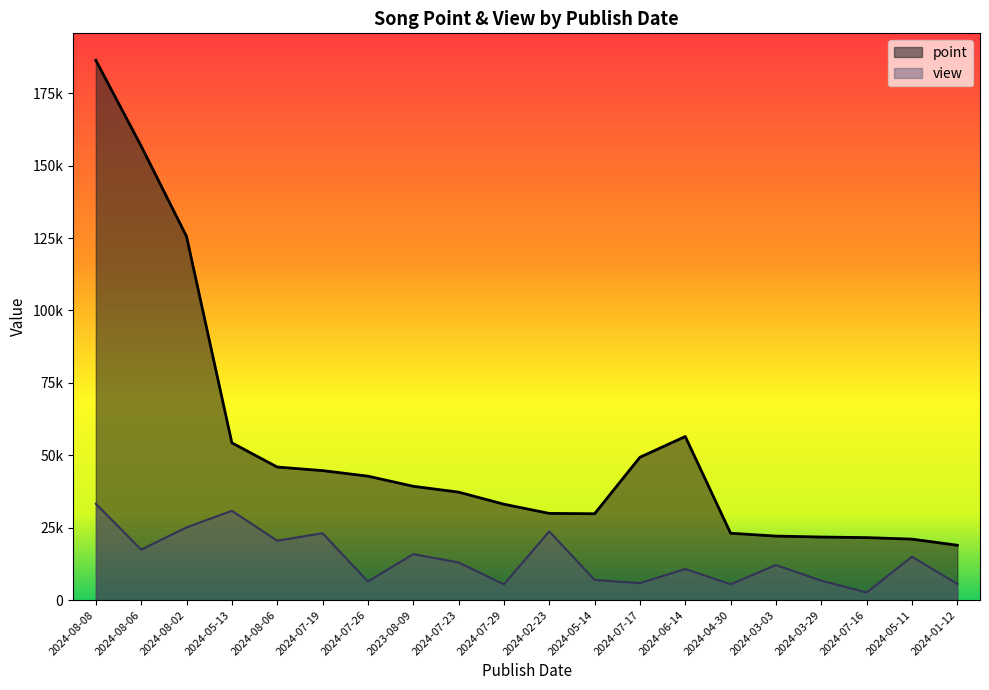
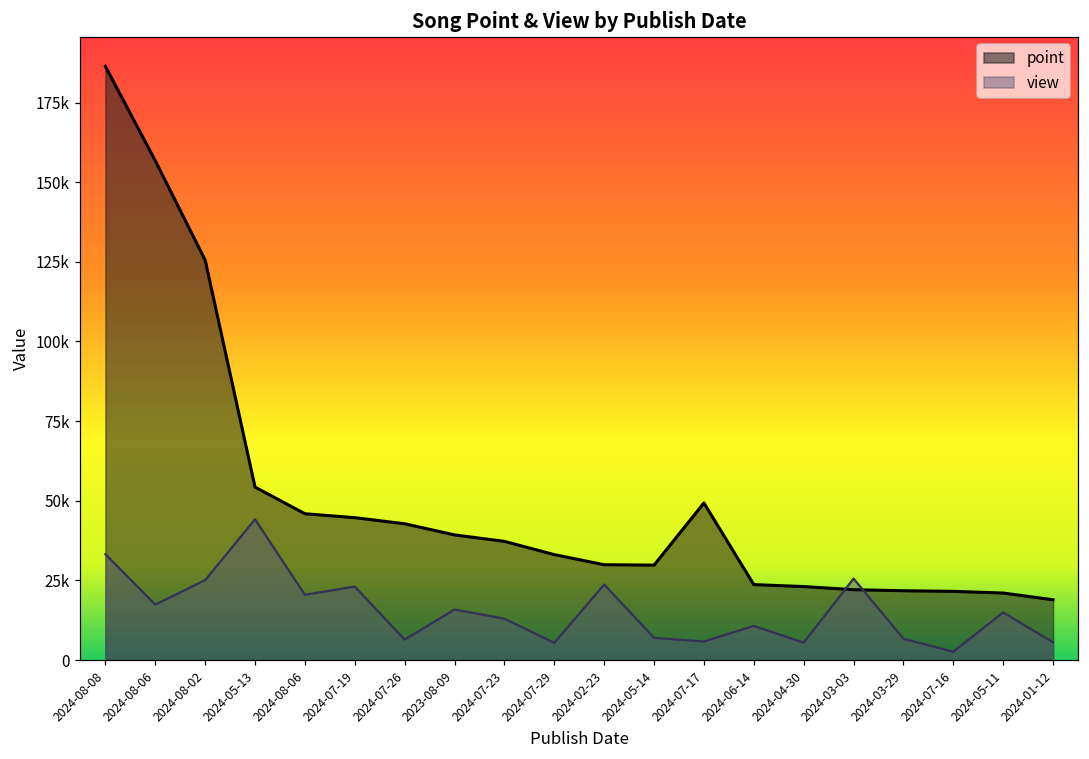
view, 2024-05-13: 31000 -> 44000
point, 2024-06-14: 56000 -> 24000
view, 2024-03-03: 12000 -> 26000
